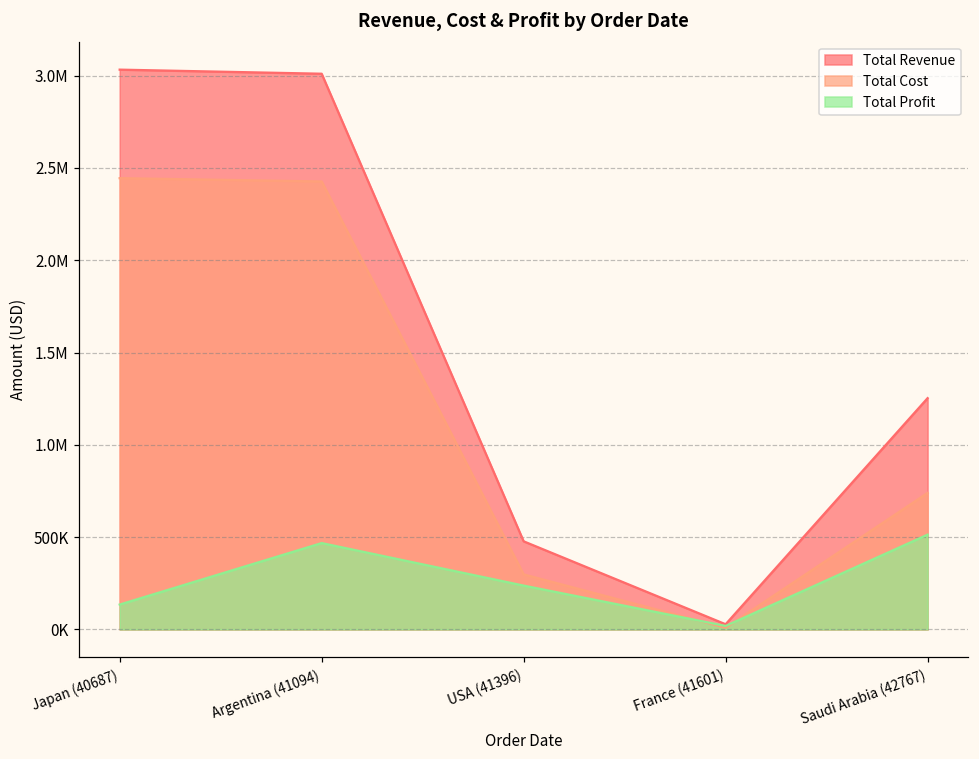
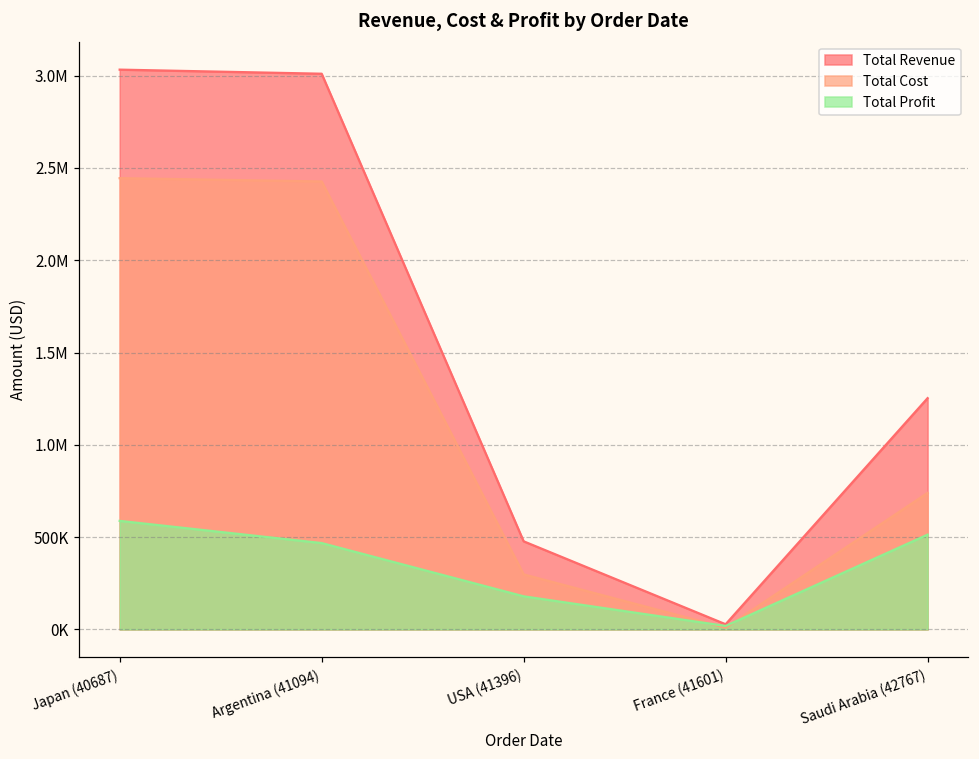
Total Profit, Japan (40687): 130000 -> 590000
Total Profit, USA (41396): 240000 -> 180000
